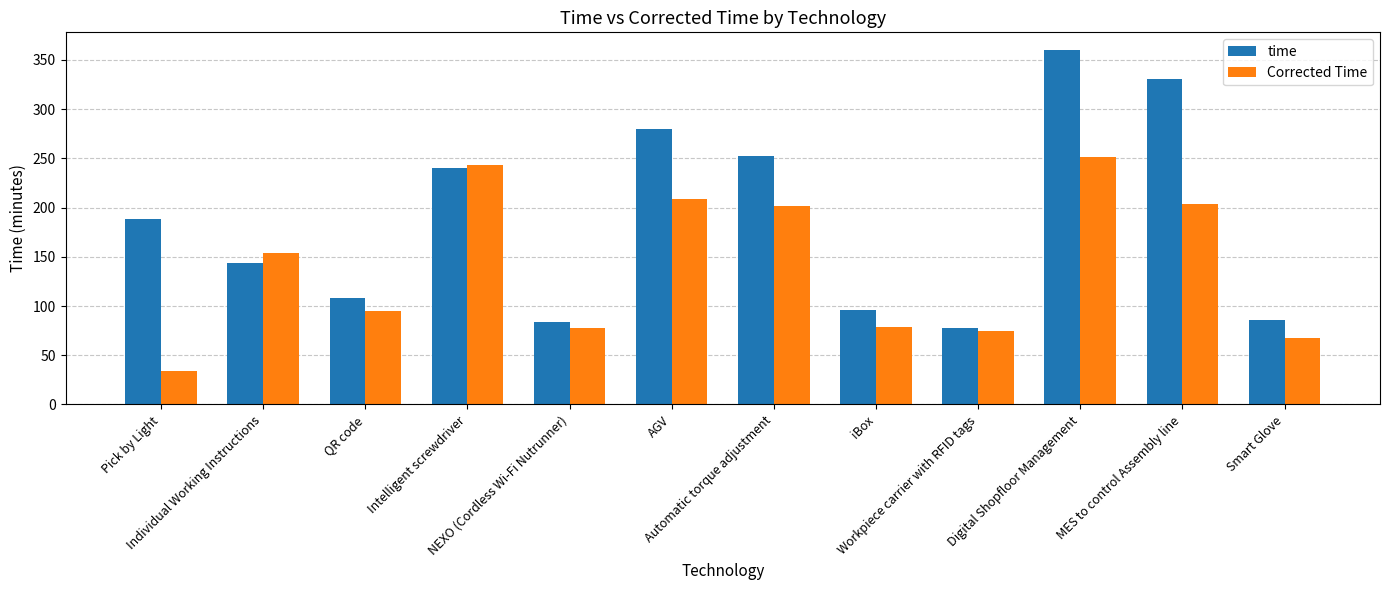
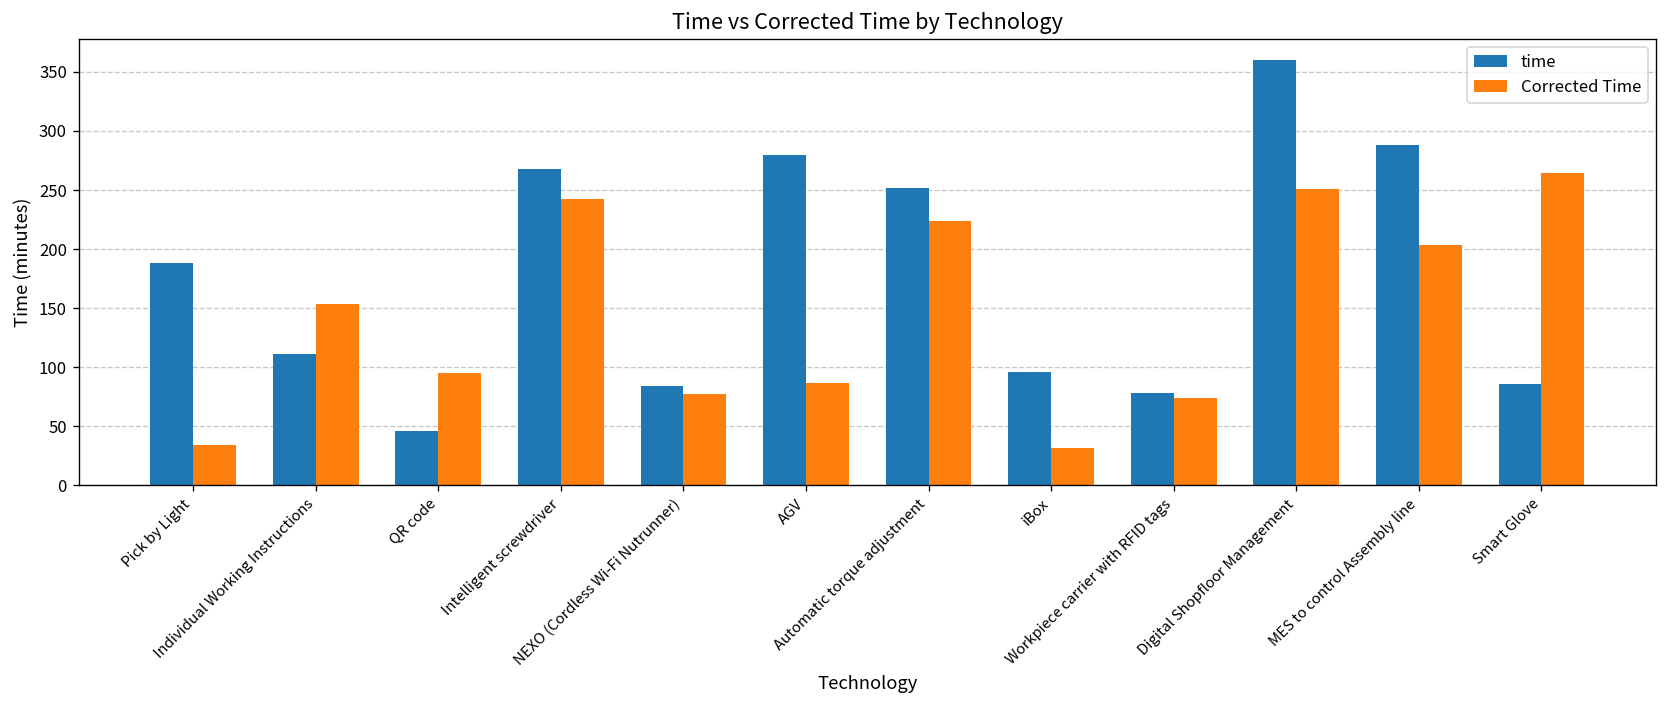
time, Individual Working Instructions: 140 -> 110
time, QR code: 110 -> 50
time, Intelligent screwdriver: 240 -> 270
Corrected Time, AGV: 210 -> 90
Corrected Time, Automatic torque adjustment: 200 -> 220
Corrected Time, iBox: 80 -> 30
time, MES to control Assembly line: 330 -> 290
Corrected Time, Smart Glove: 70 -> 260
